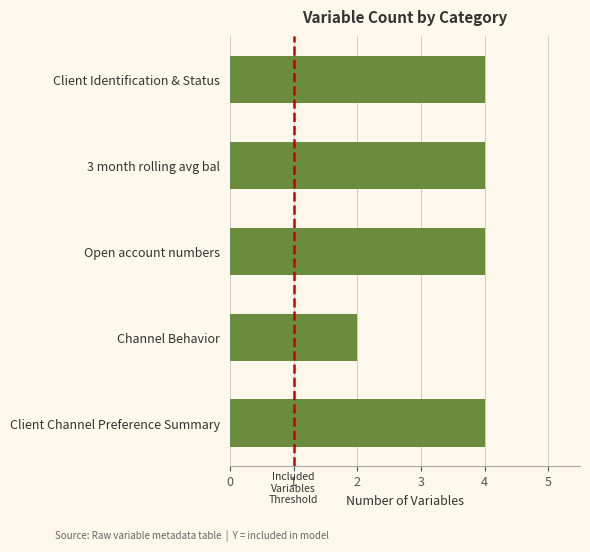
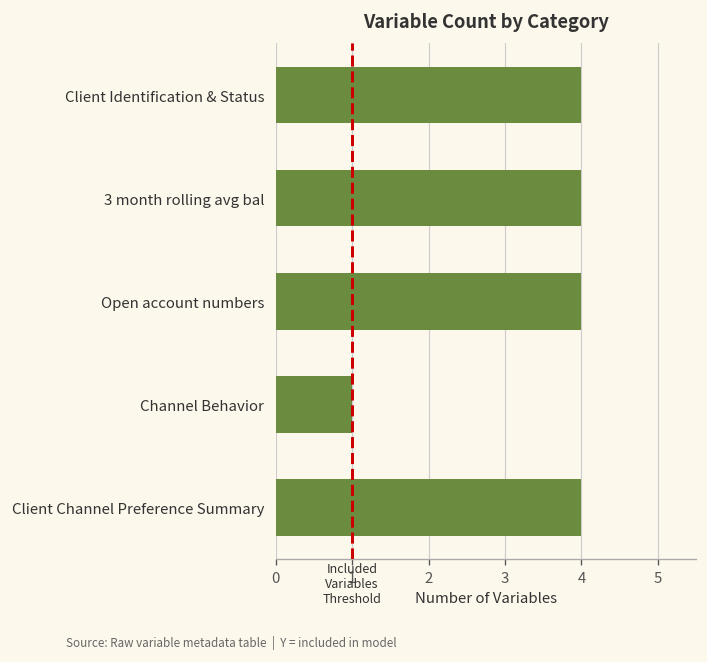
Channel Behavior: 2 -> 1
